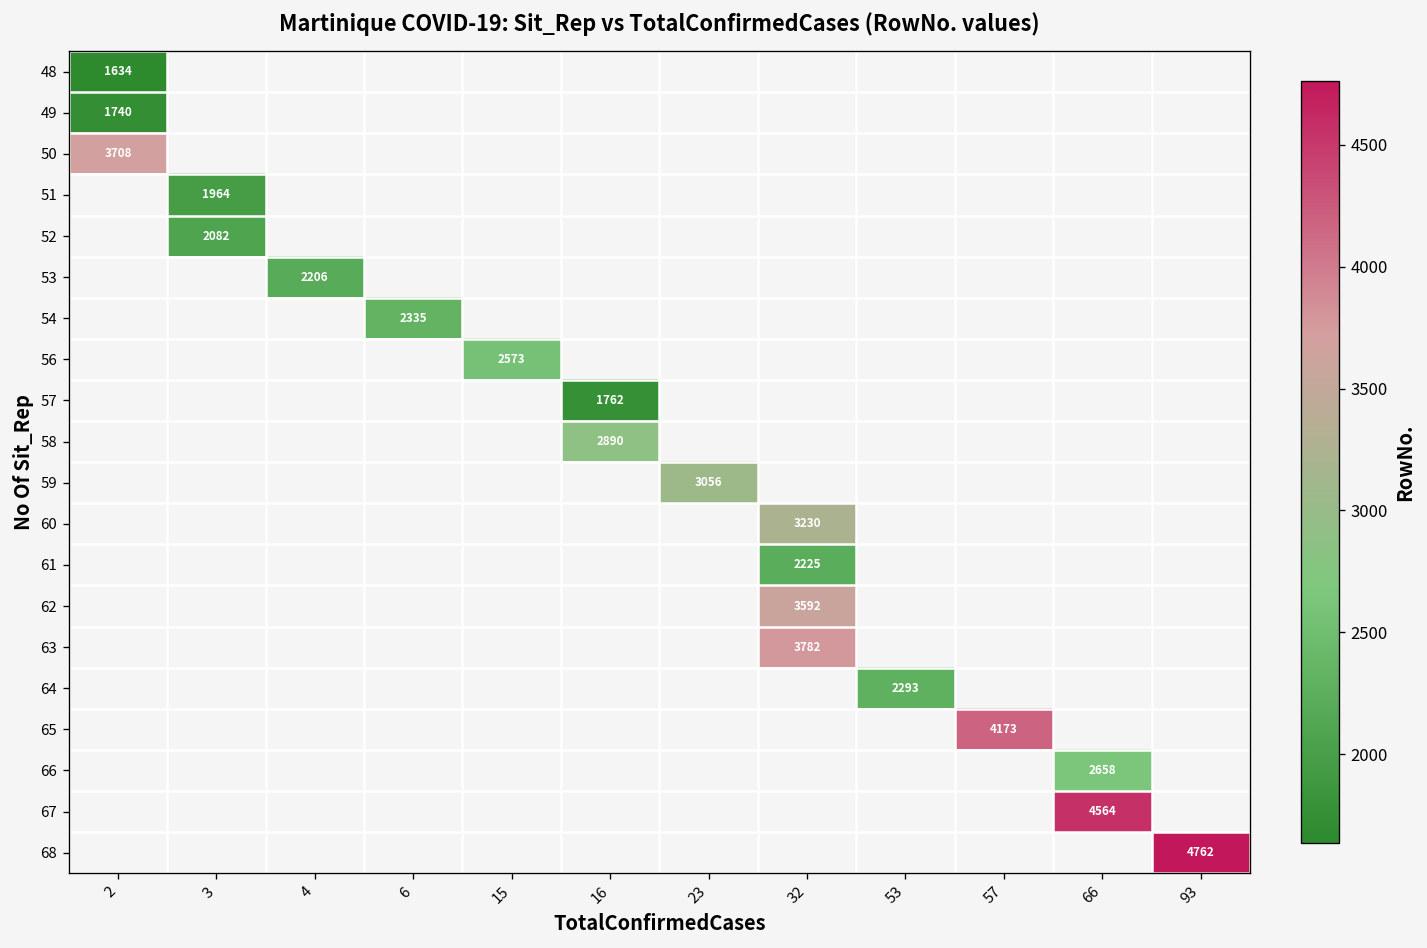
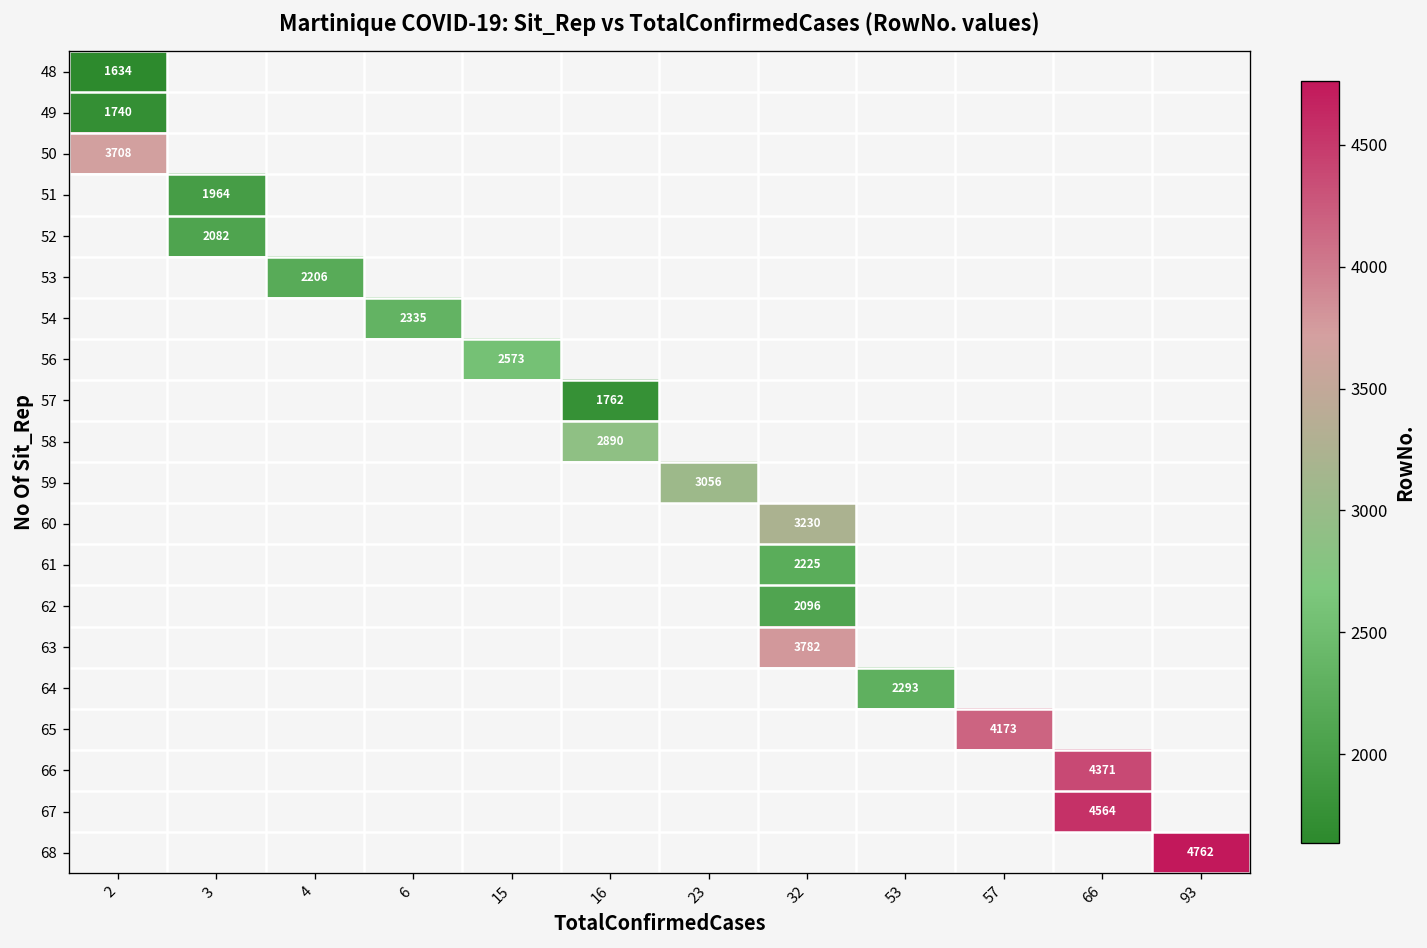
62, 32: 3592 -> 2096
66, 66: 2658 -> 4371
